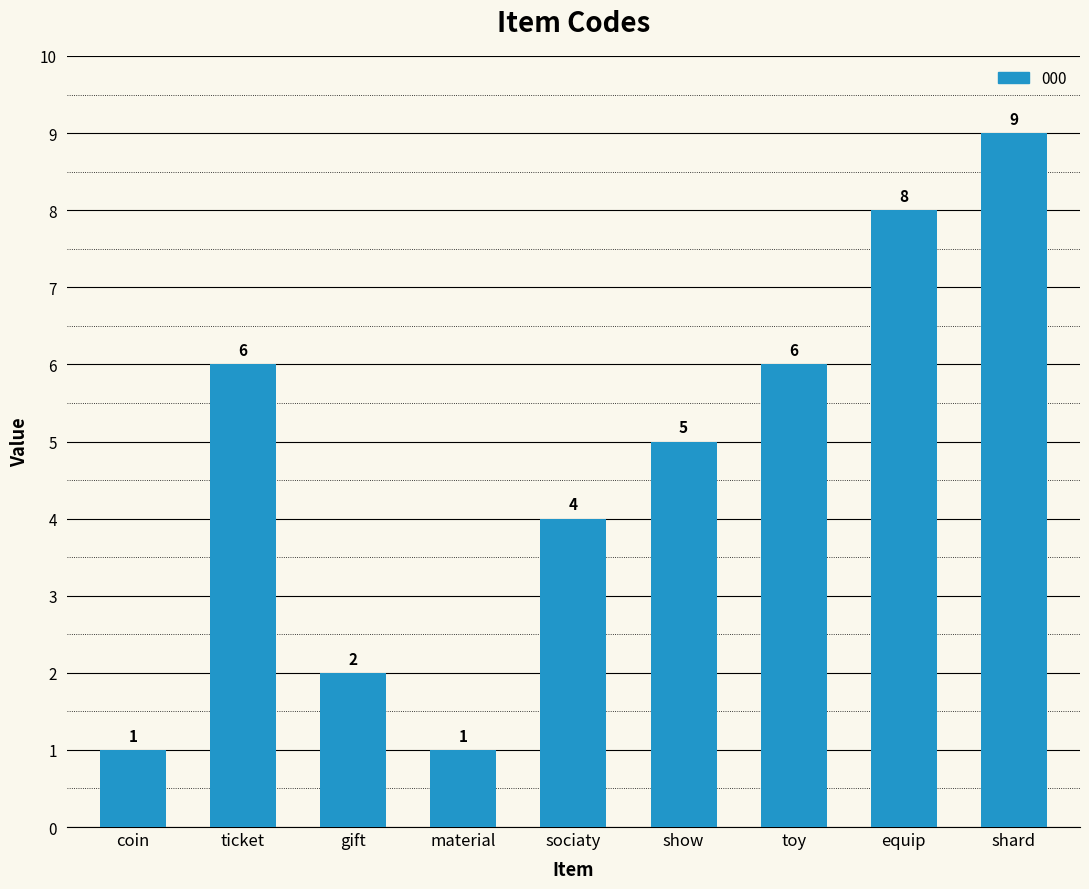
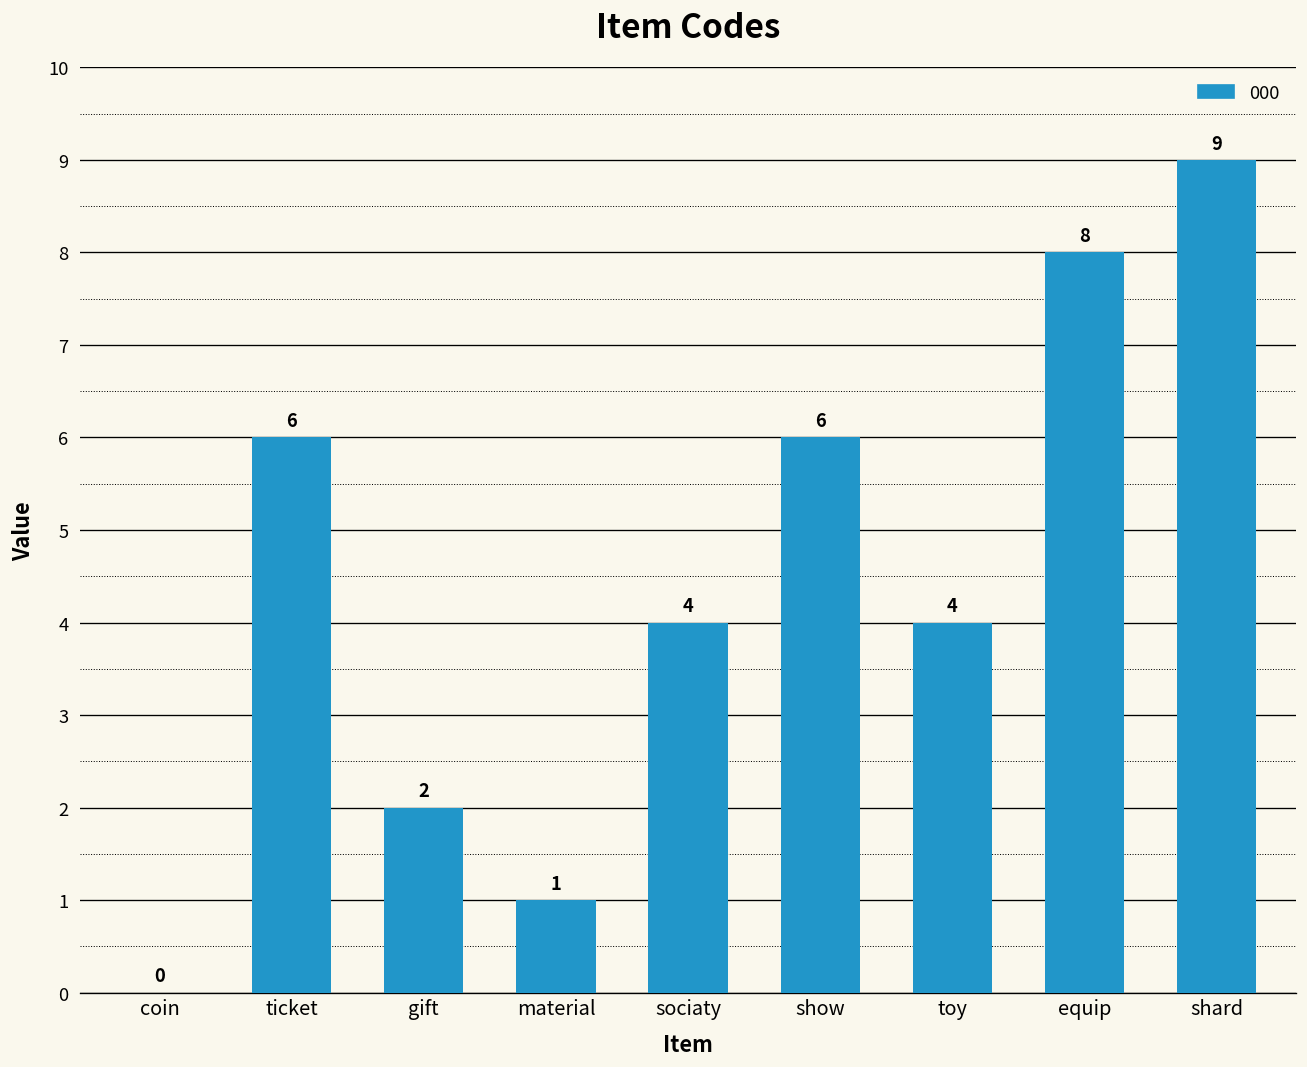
coin: 1 -> 0
show: 5 -> 6
toy: 6 -> 4
